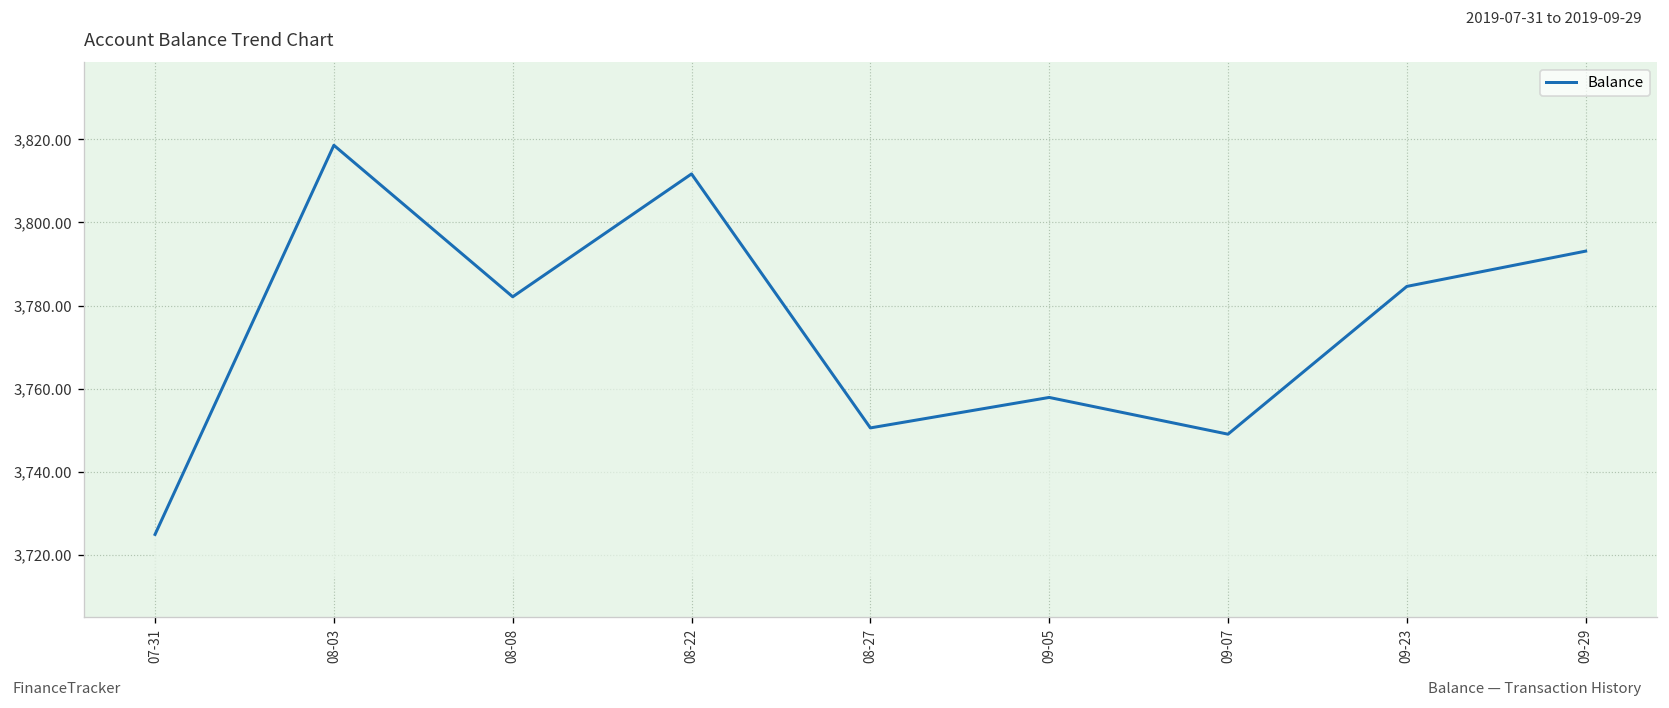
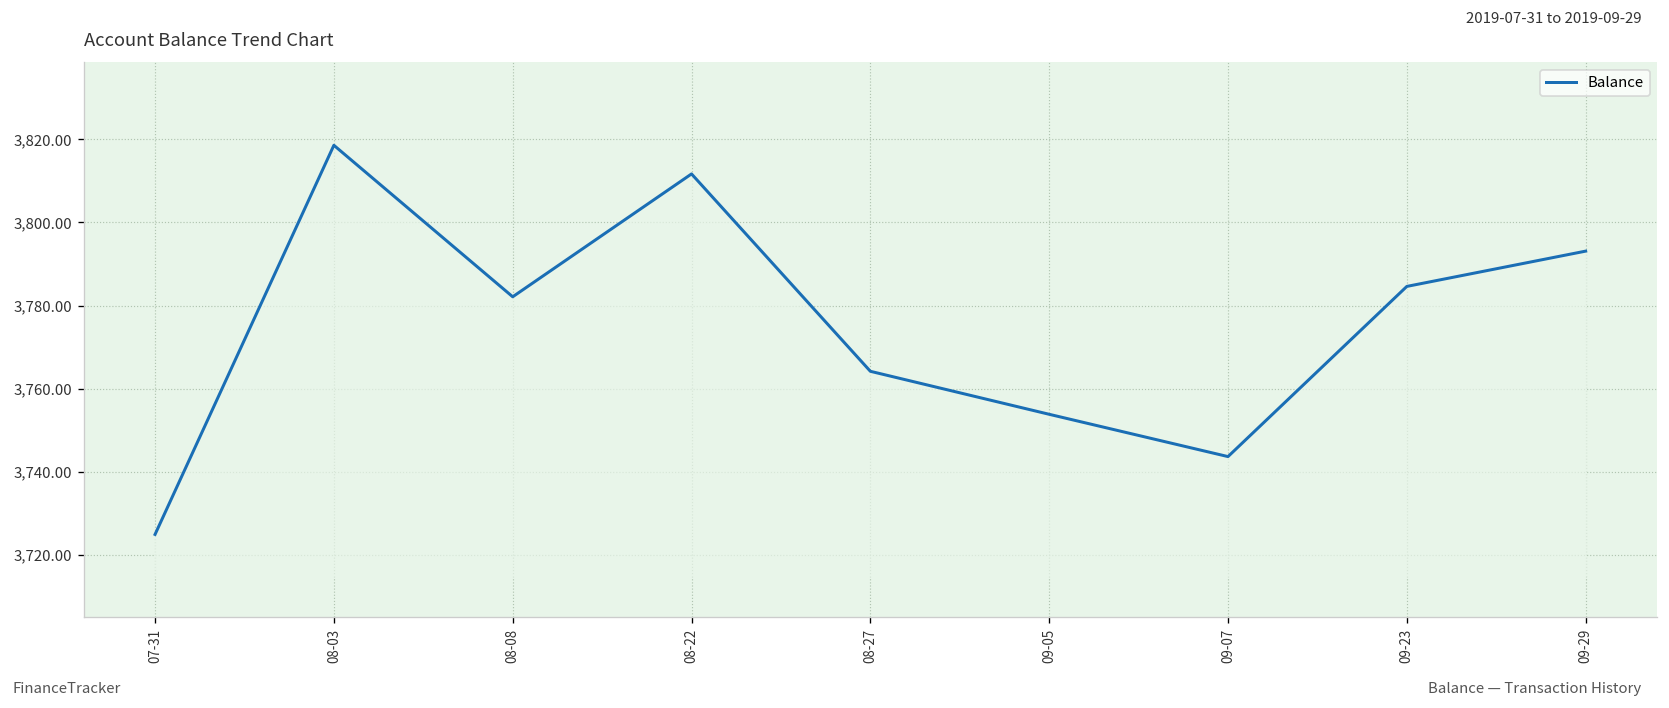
08-27: 3,751 -> 3,764
09-05: 3,758 -> 3,754
09-07: 3,749 -> 3,744
